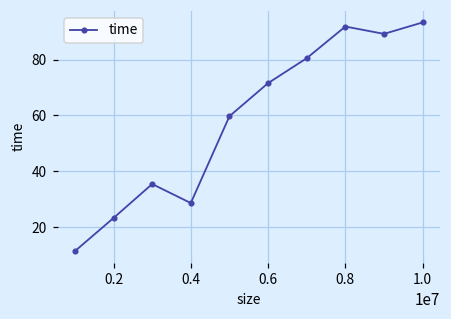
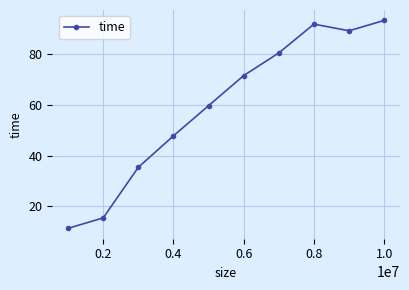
0.2: 23 -> 16
0.4: 29 -> 48
